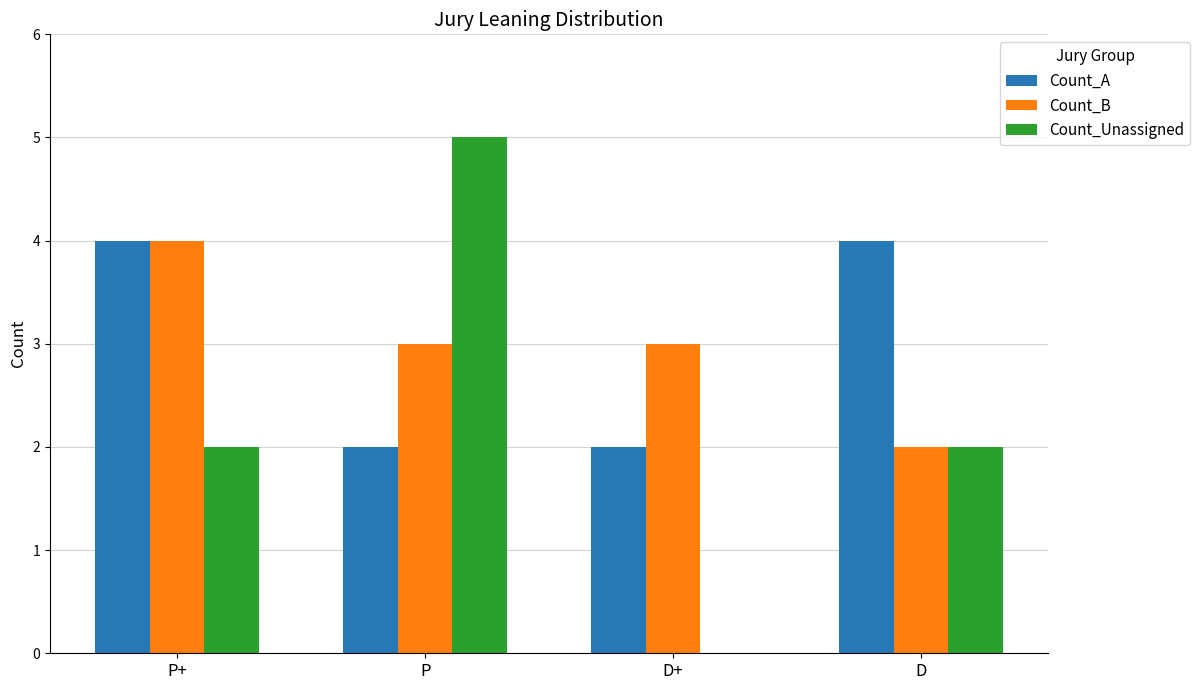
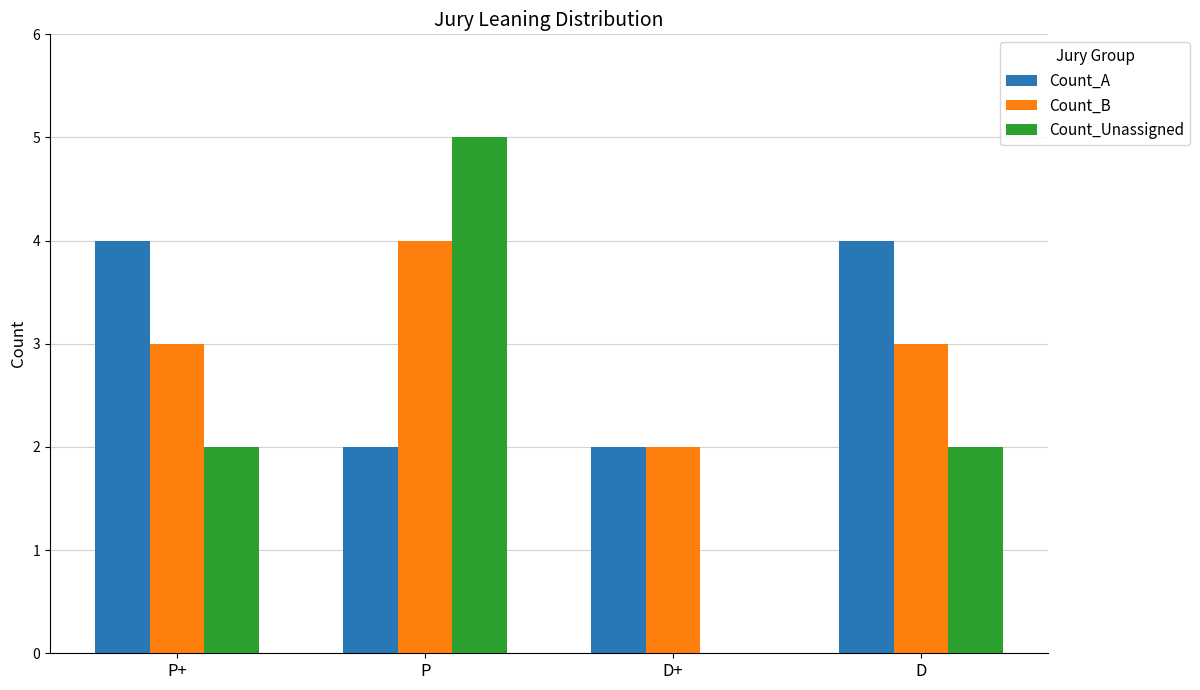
Count_B, P+: 4 -> 3
Count_B, P: 3 -> 4
Count_B, D+: 3 -> 2
Count_B, D: 2 -> 3
